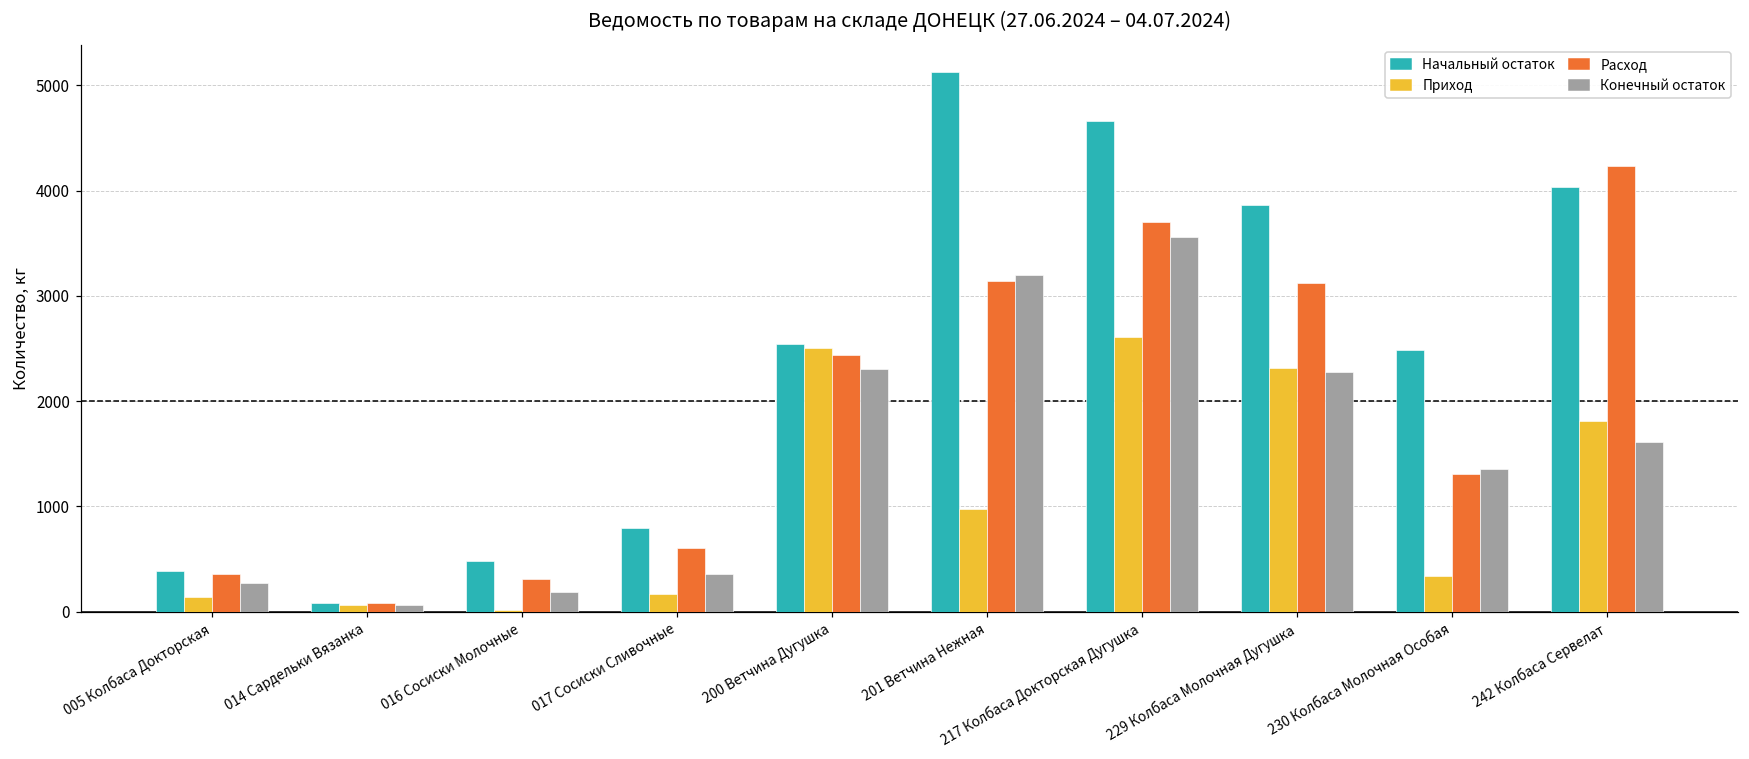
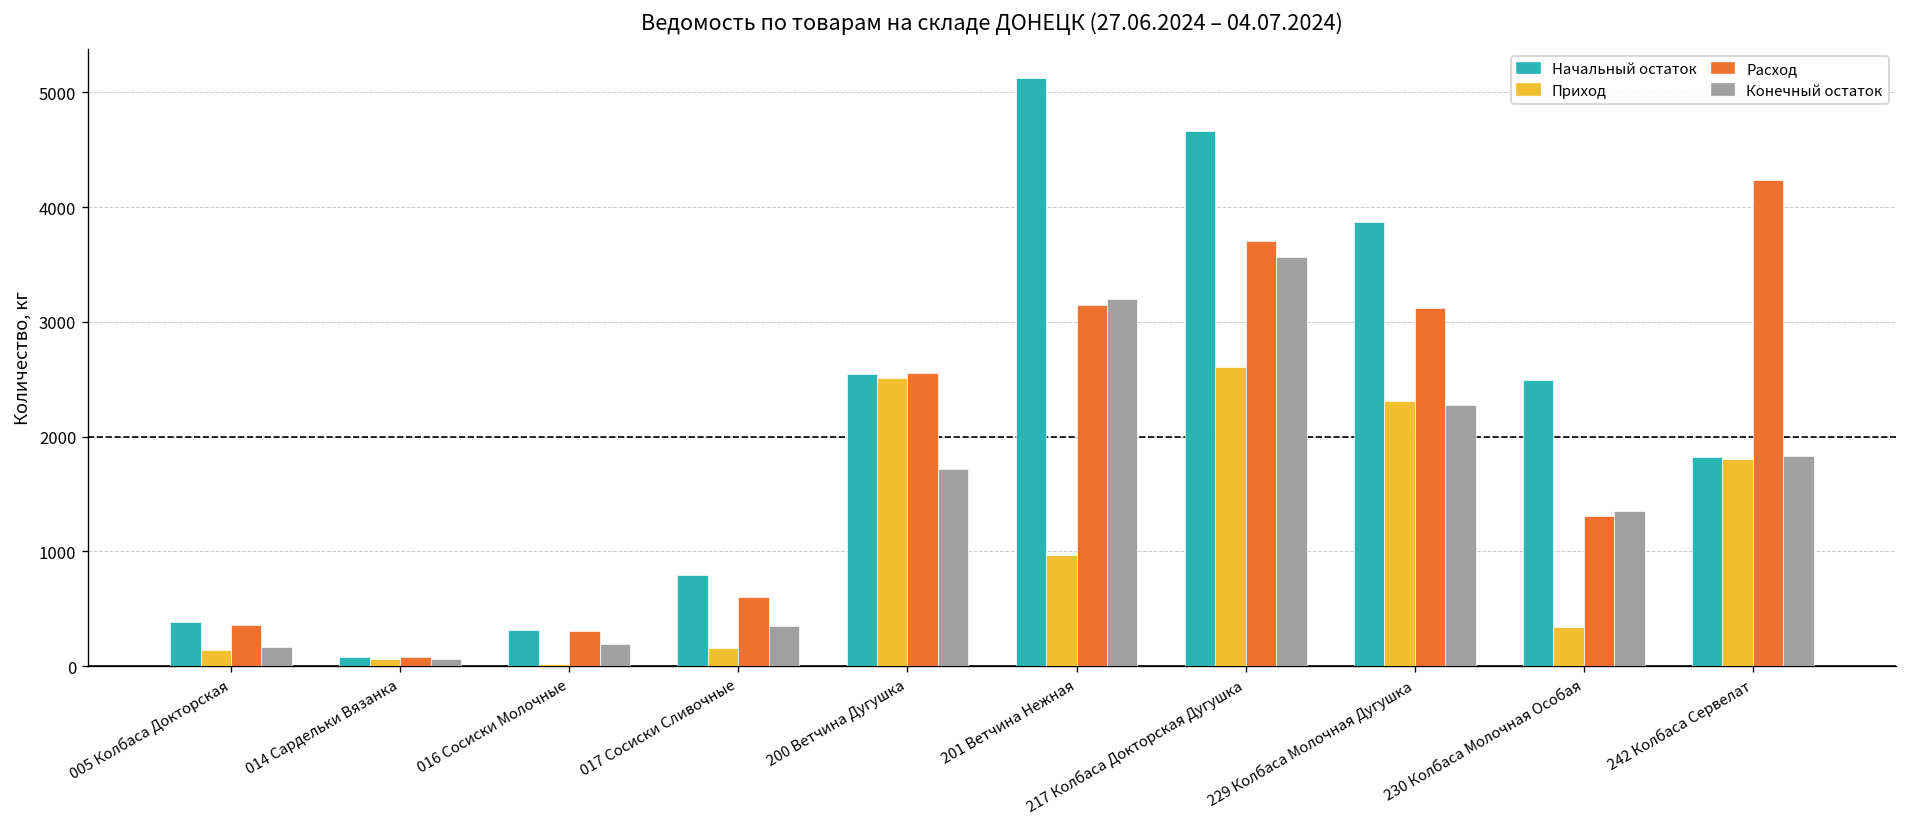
Конечный остаток, 005 Колбаса Докторская: 300 -> 200
Начальный остаток, 016 Сосиски Молочные: 500 -> 300
Расход, 200 Ветчина Дугушка: 2400 -> 2600
Конечный остаток, 200 Ветчина Дугушка: 2300 -> 1700
Начальный остаток, 242 Колбаса Сервелат: 4000 -> 1800
Конечный остаток, 242 Колбаса Сервелат: 1600 -> 1800
